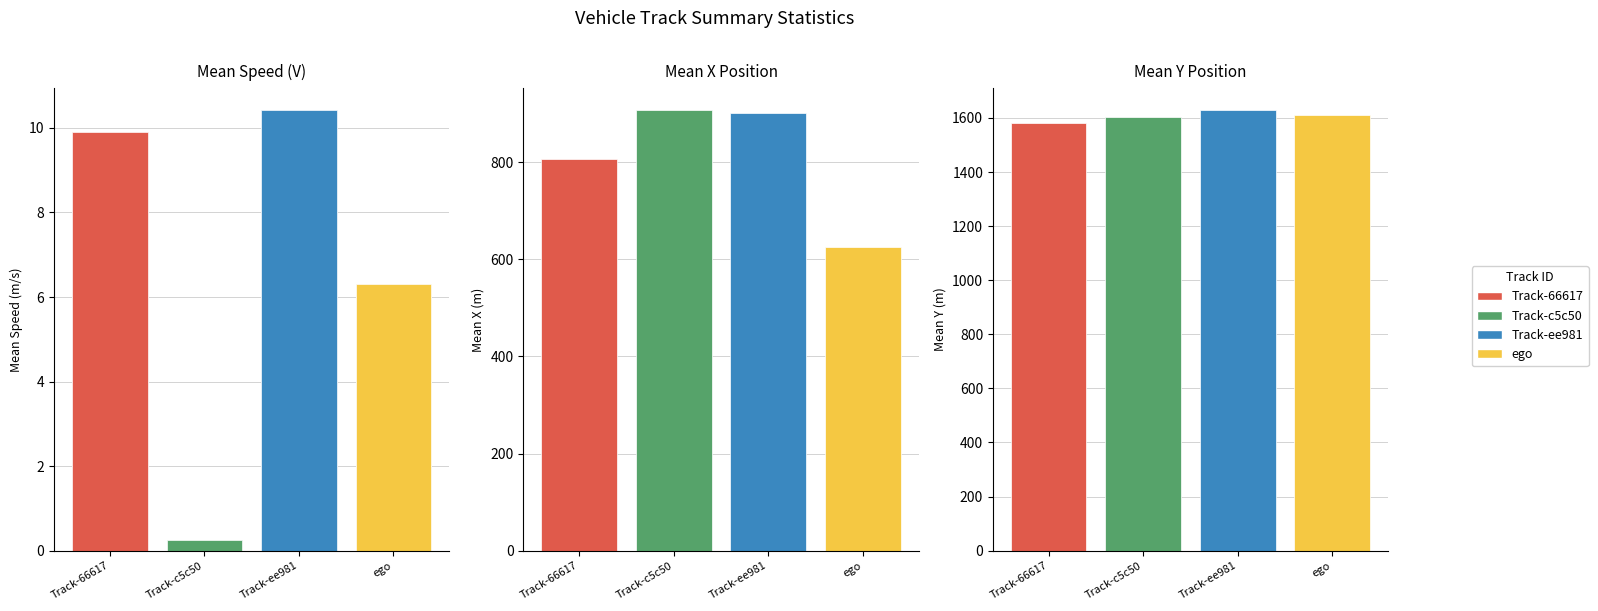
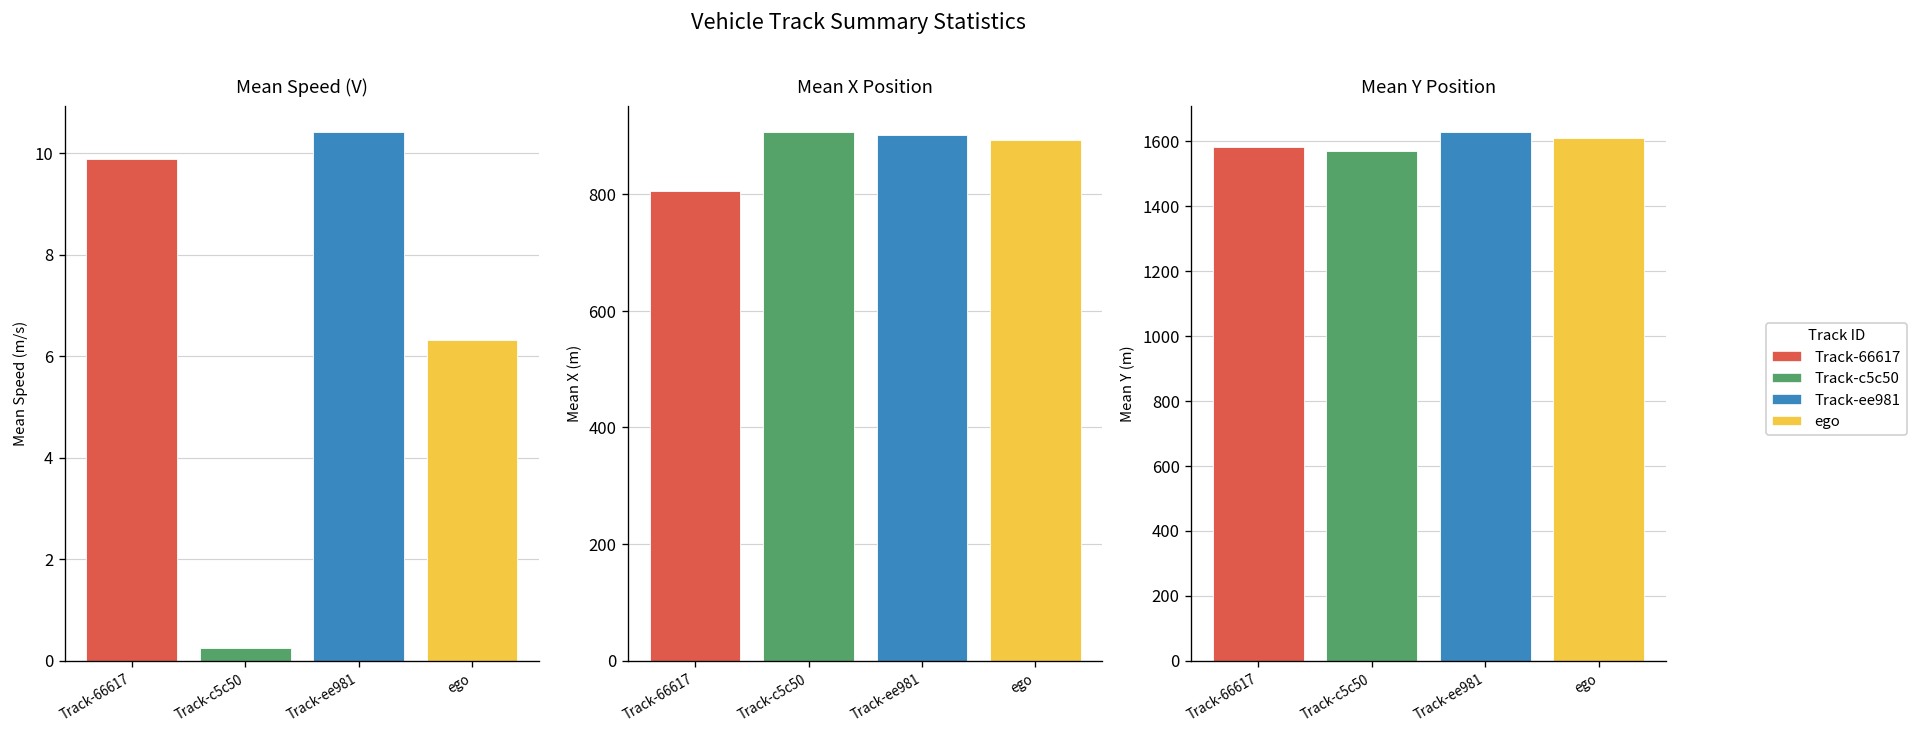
Mean X Position, ego: 620 -> 890
Mean Y Position, Track-c5c50: 1600 -> 1570
